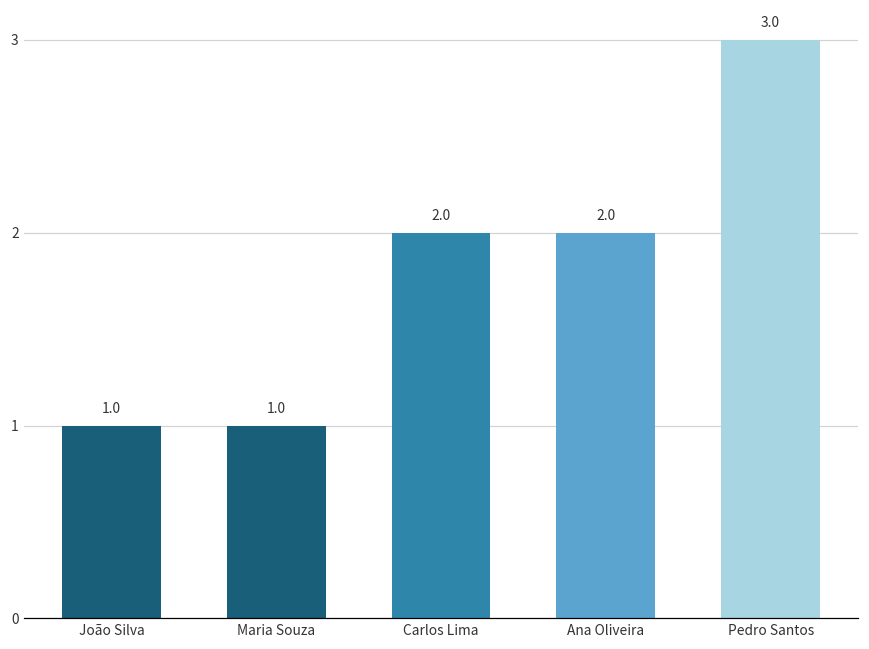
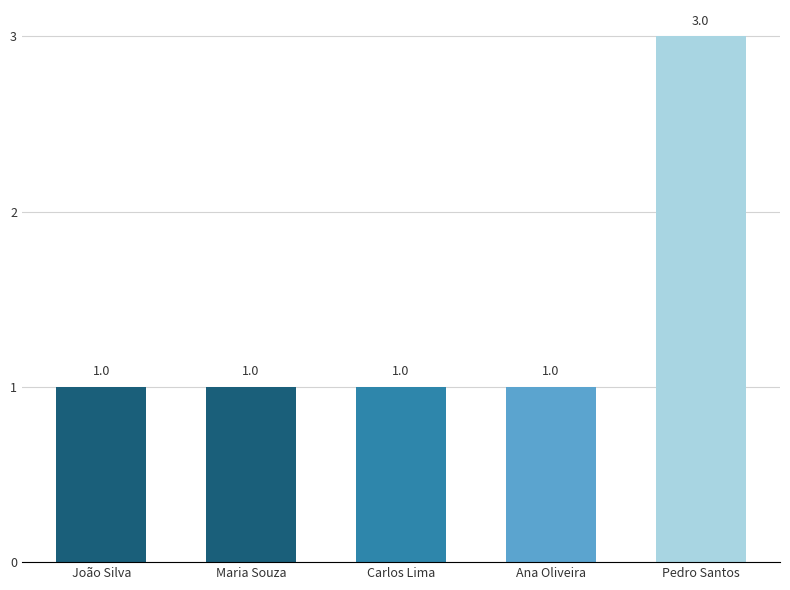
Carlos Lima: 2.0 -> 1.0
Ana Oliveira: 2.0 -> 1.0
